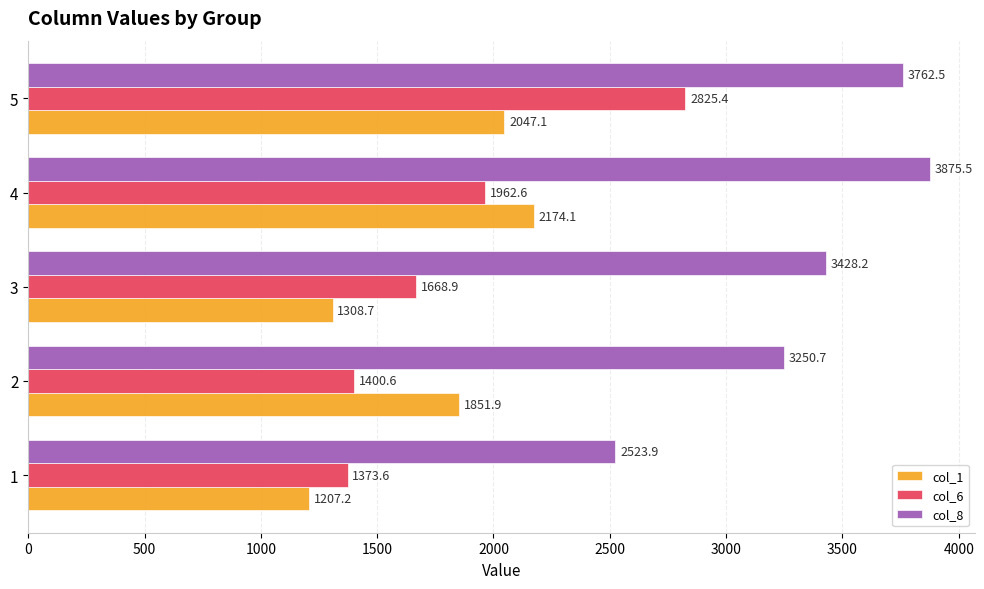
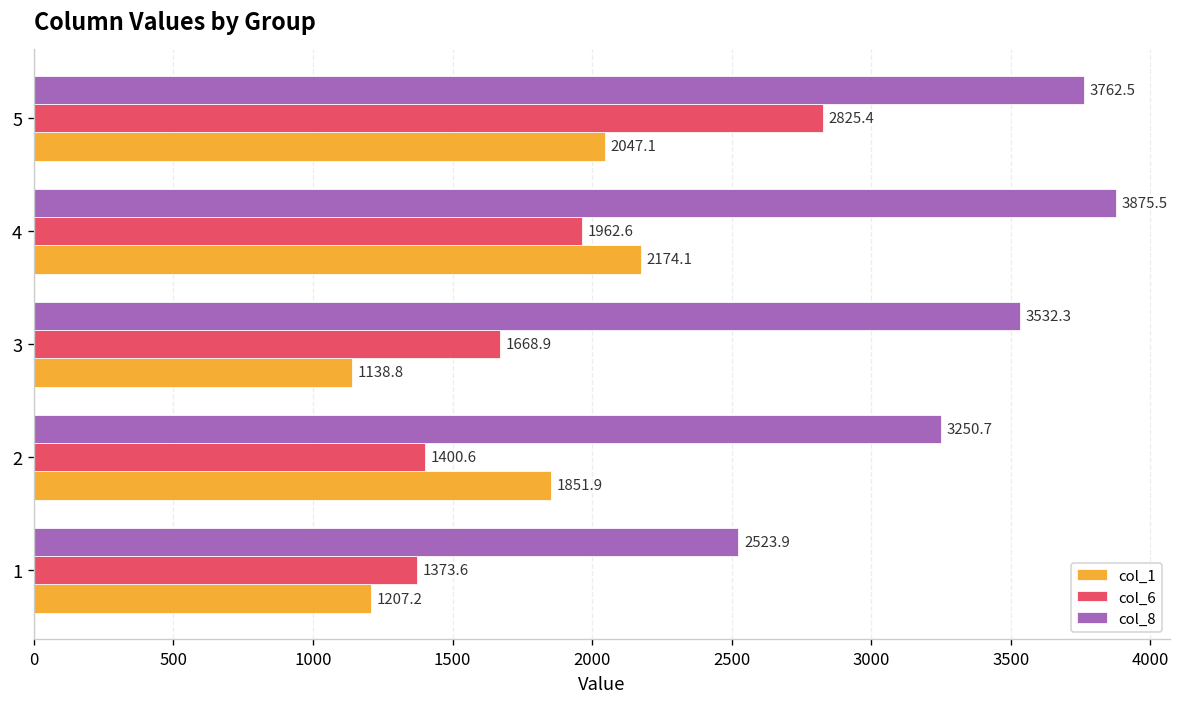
col_8, 3: 3428.2 -> 3532.3
col_1, 3: 1308.7 -> 1138.8
